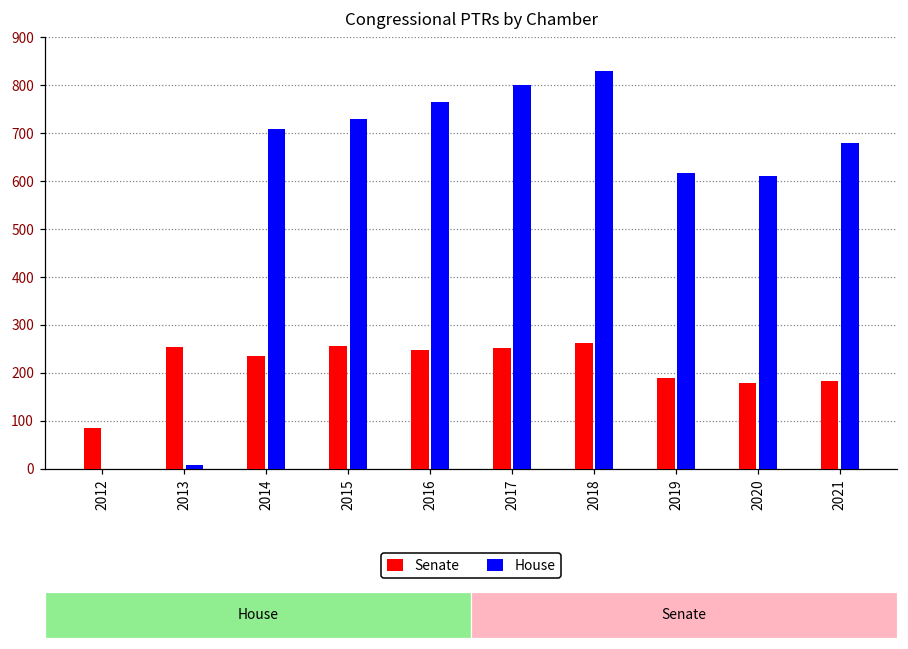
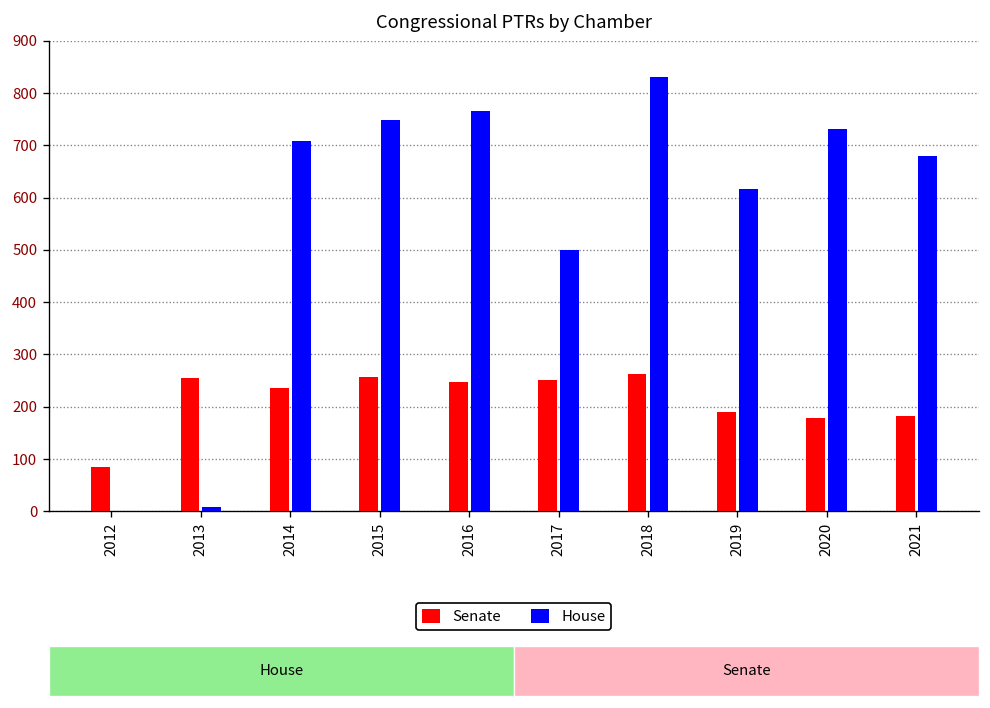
House, 2015: 730 -> 750
House, 2017: 800 -> 500
House, 2020: 610 -> 730
